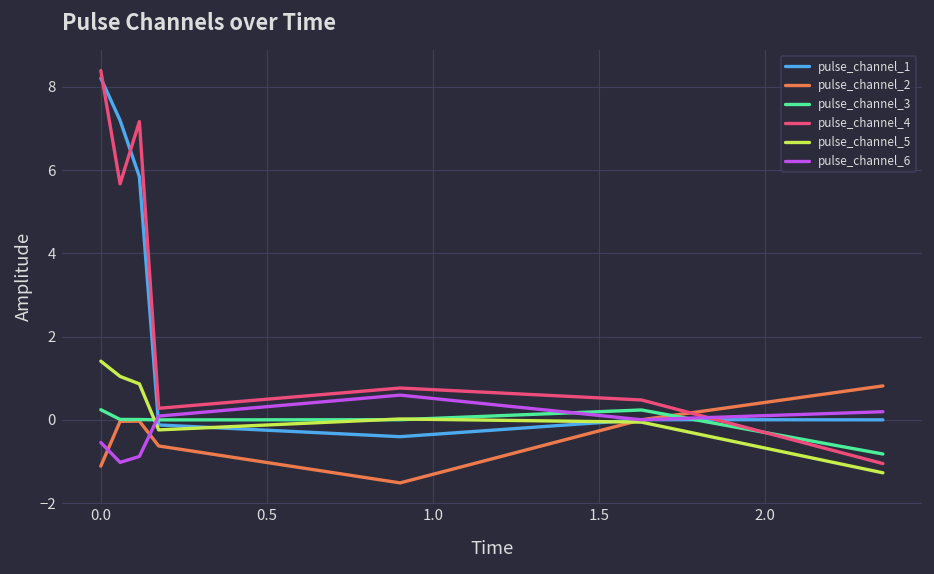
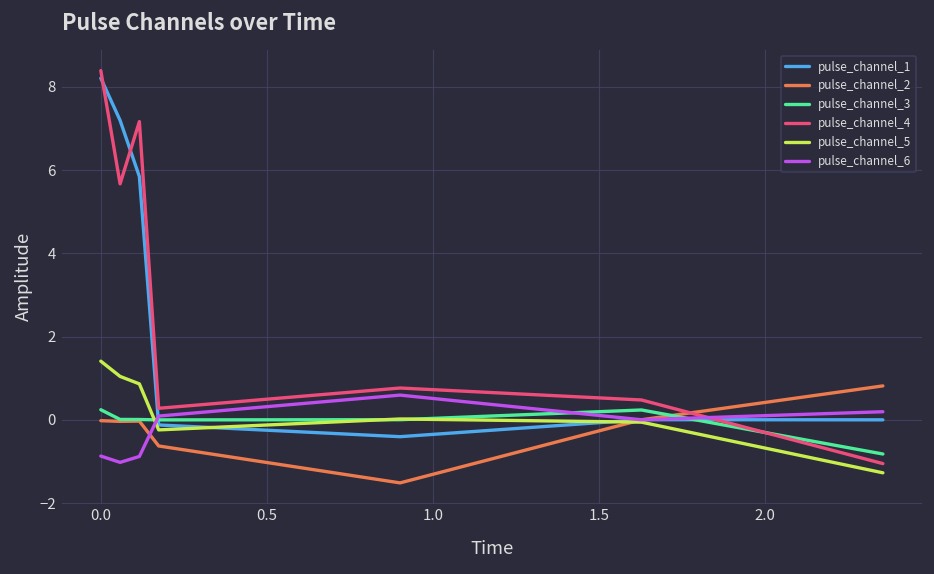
pulse_channel_2, 0.0: -1.1 -> 0.0
pulse_channel_6, 0.0: -0.5 -> -0.9
